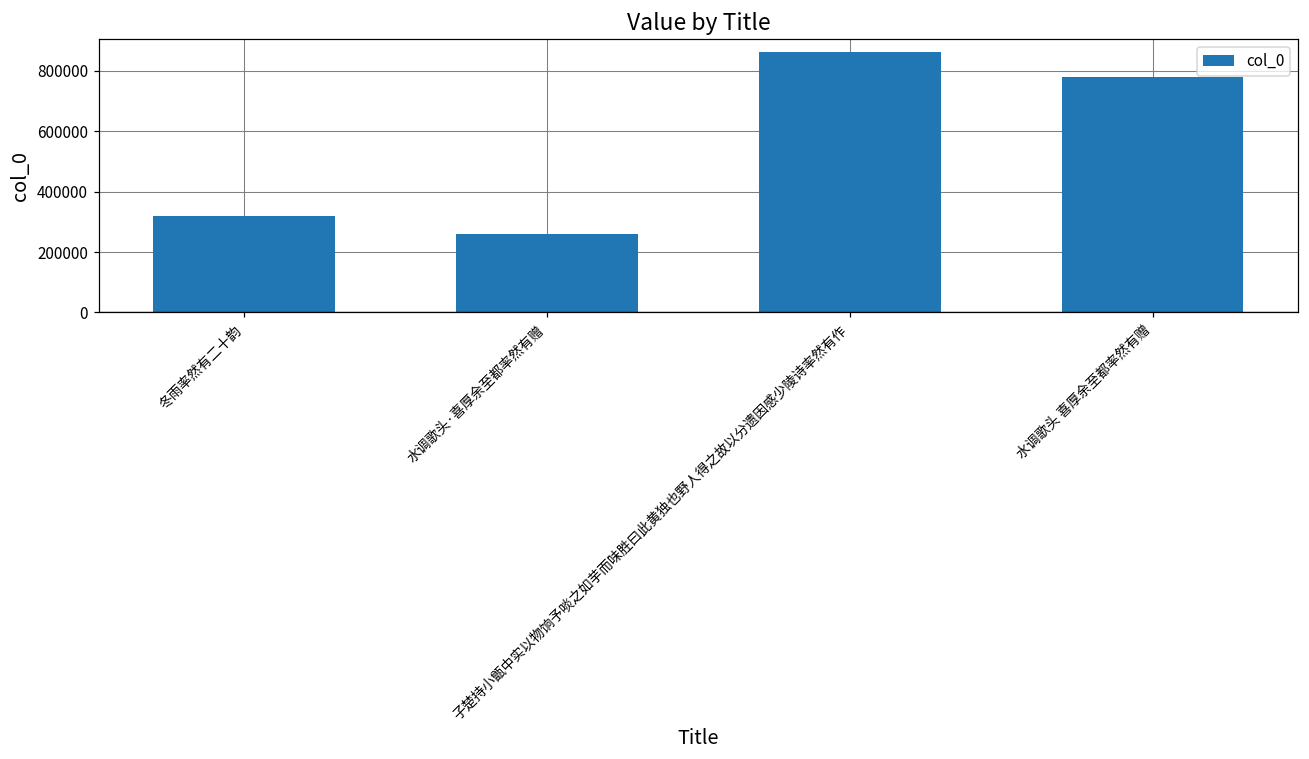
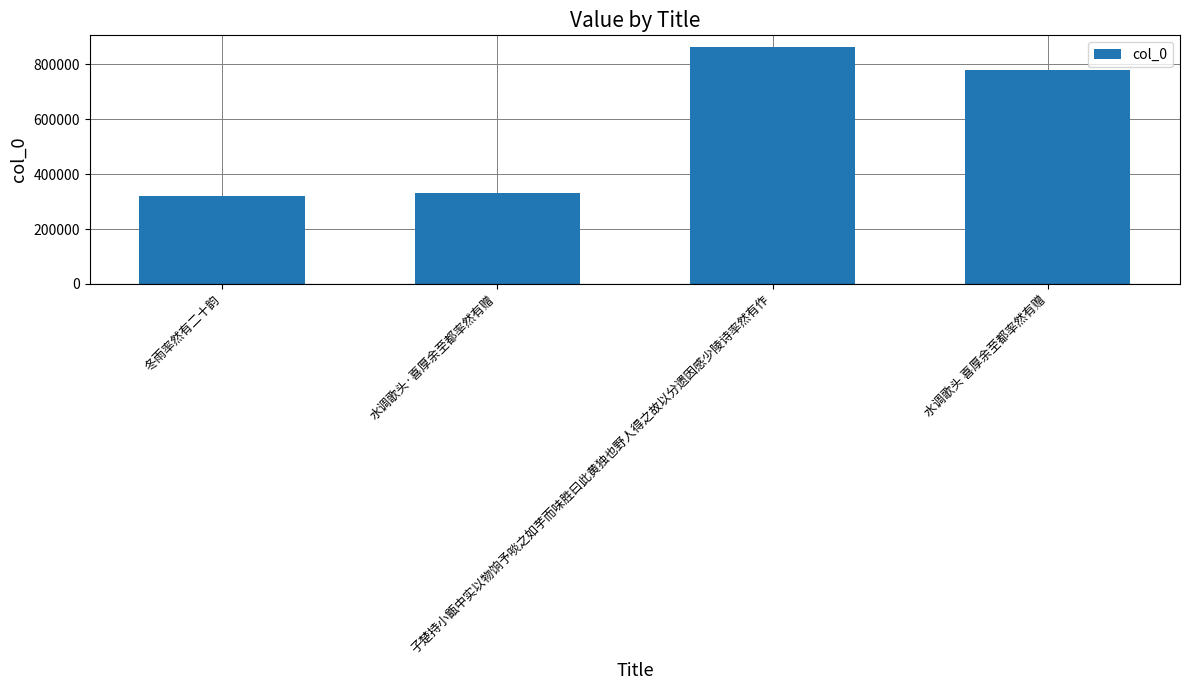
水调歌头·喜厚余至都率然有赠: 260000 -> 330000
